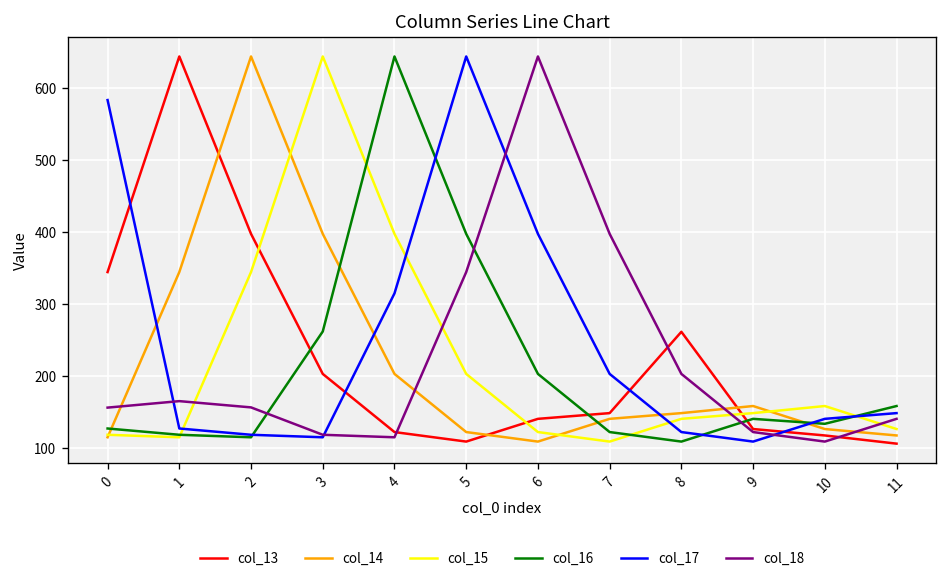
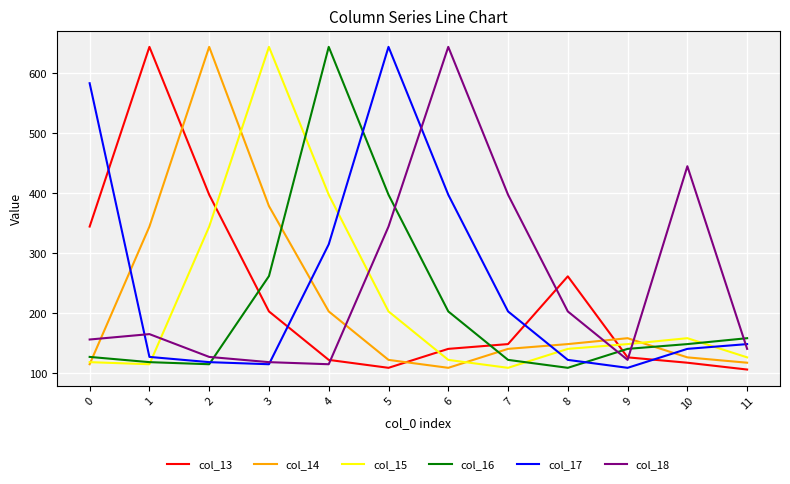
col_18, 2: 160 -> 130
col_14, 3: 400 -> 380
col_16, 10: 130 -> 150
col_18, 10: 110 -> 440
